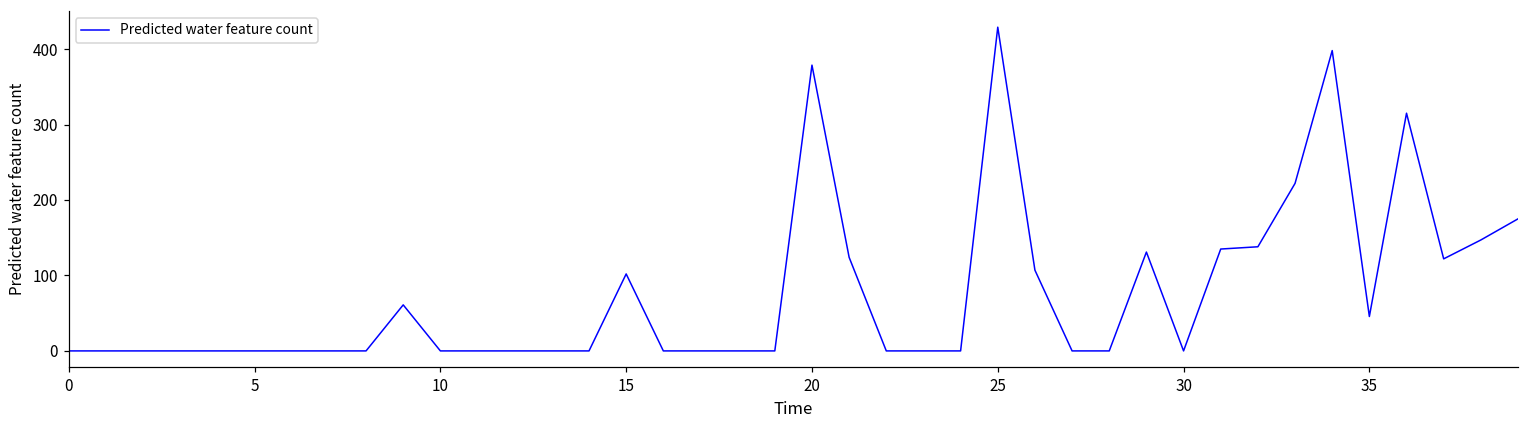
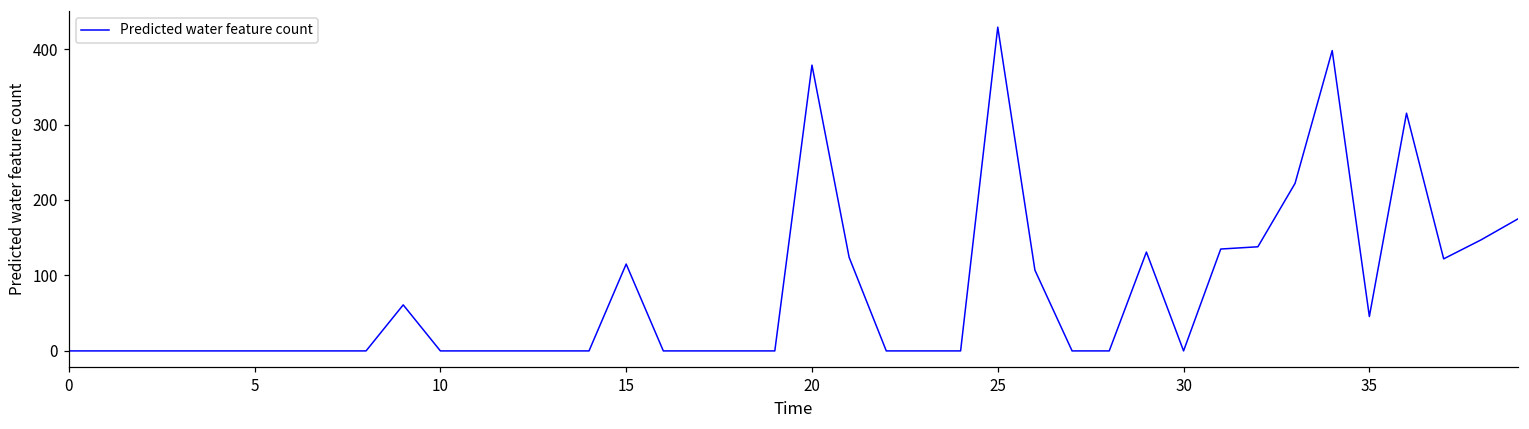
15: 100 -> 120
